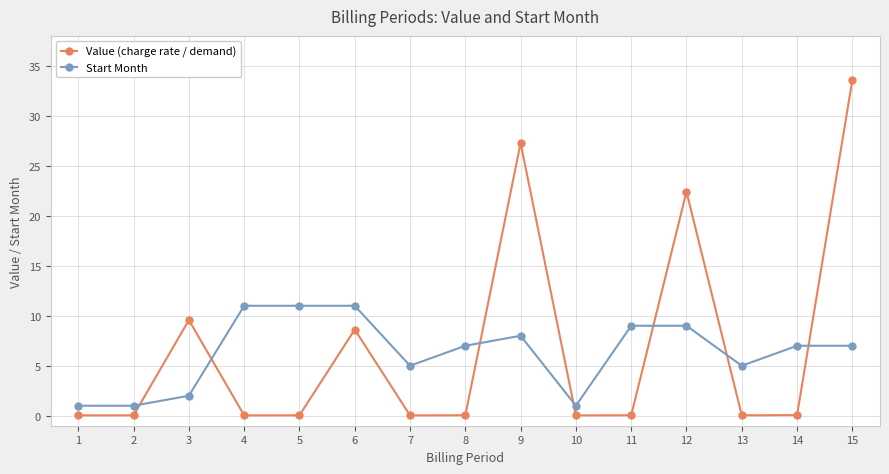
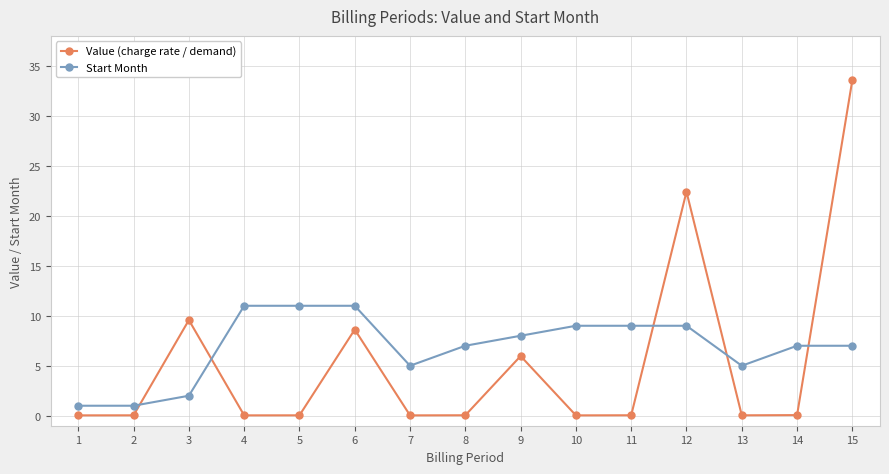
Value (charge rate / demand), 9: 27 -> 6
Start Month, 10: 1 -> 9
